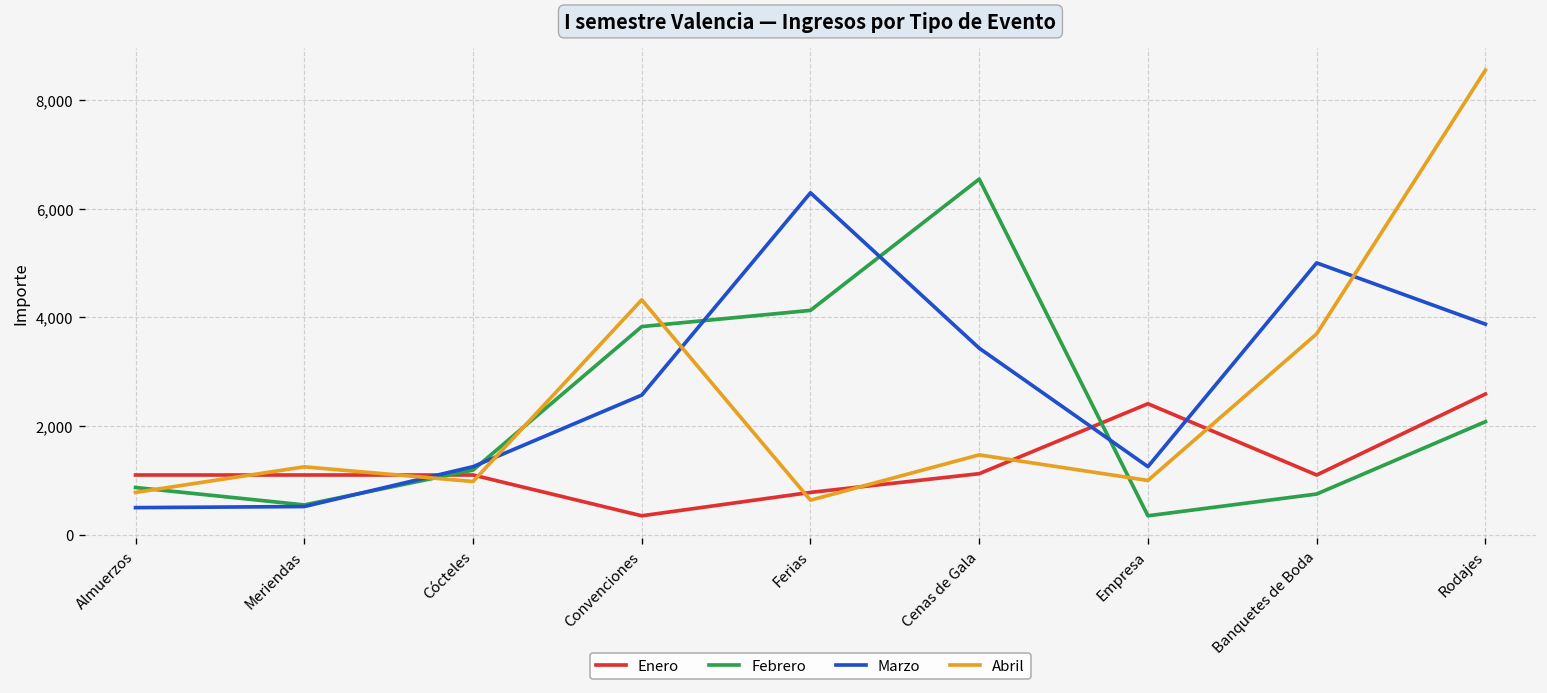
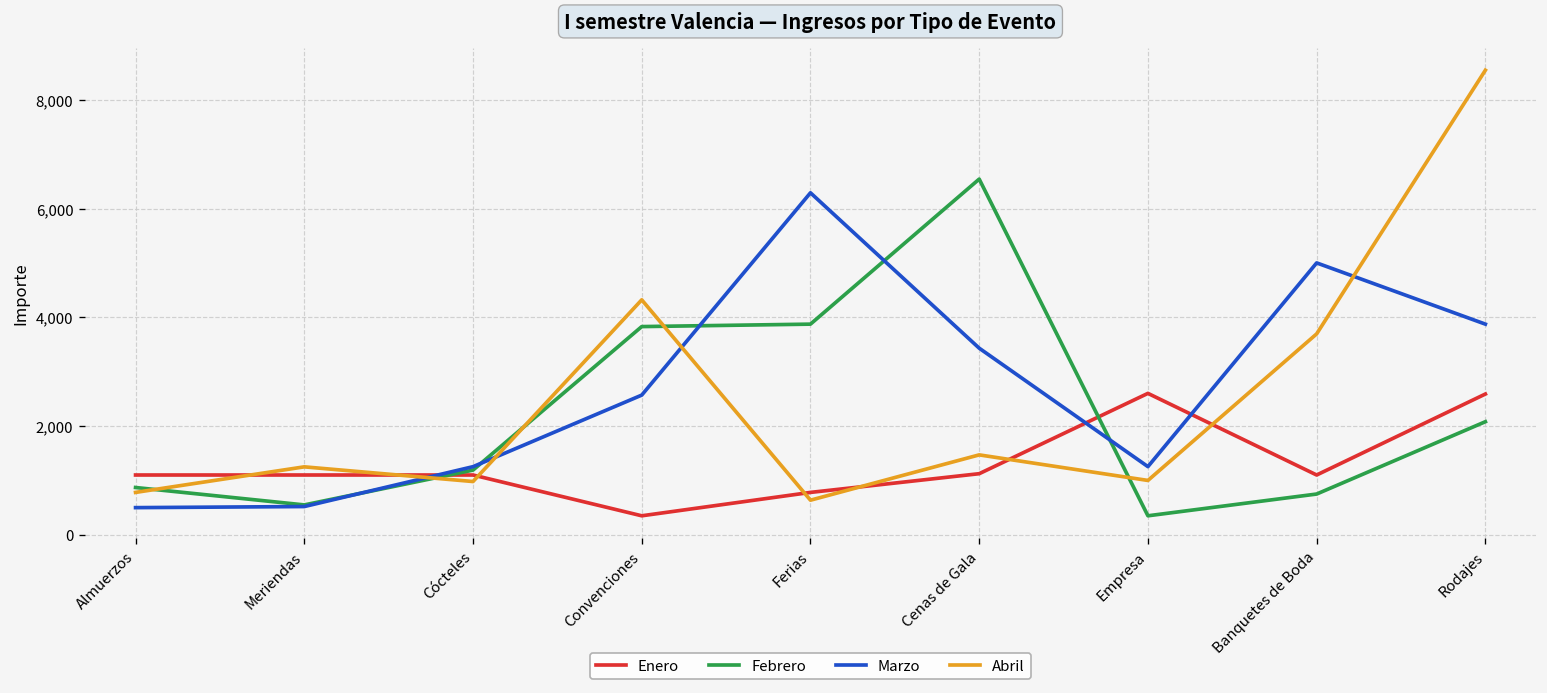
Febrero, Ferias: 4,100 -> 3,900
Enero, Empresa: 2,400 -> 2,600
